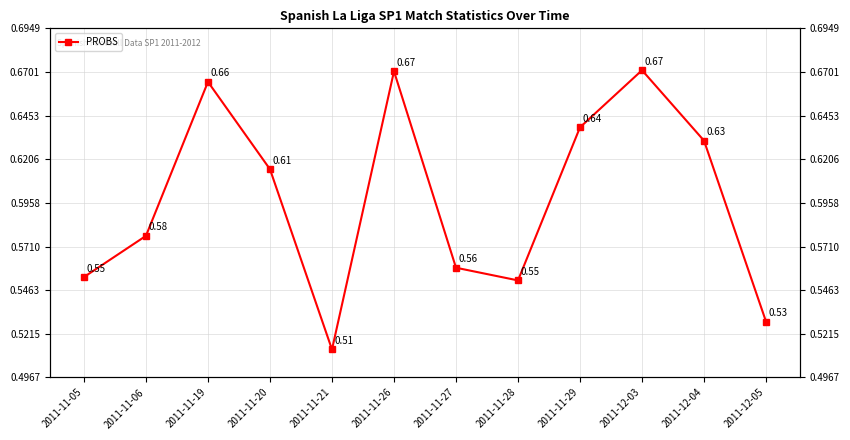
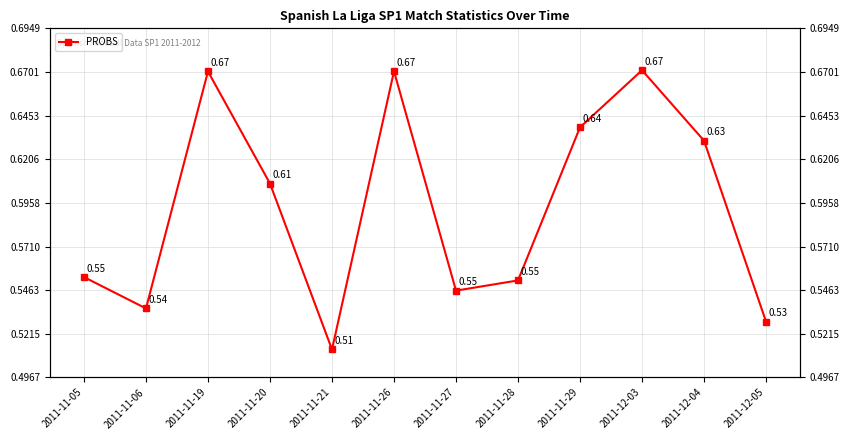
2011-11-06: 0.58 -> 0.54
2011-11-19: 0.66 -> 0.67
2011-11-20: 0.615 -> 0.607
2011-11-27: 0.56 -> 0.55
